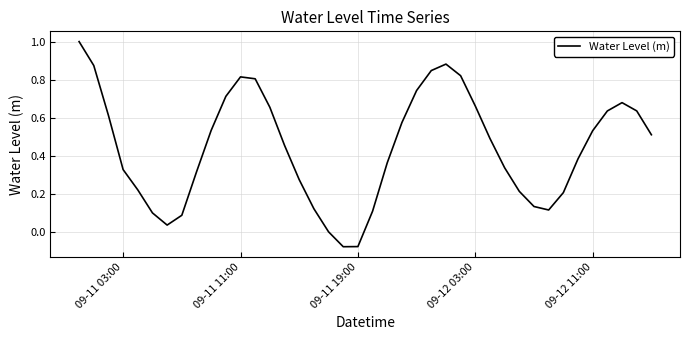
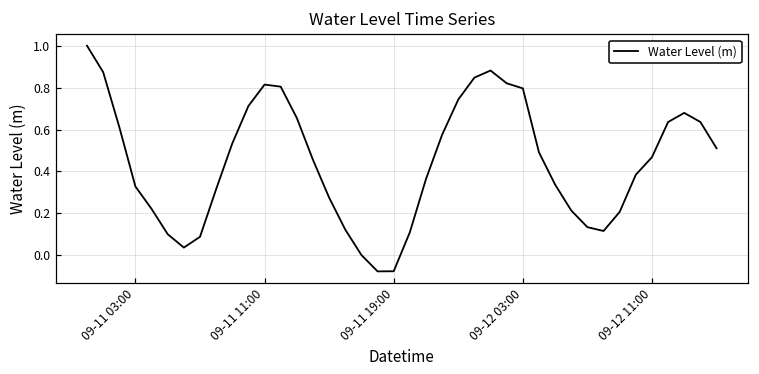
09-12 03:00: 0.66 -> 0.80
09-12 11:00: 0.53 -> 0.47
